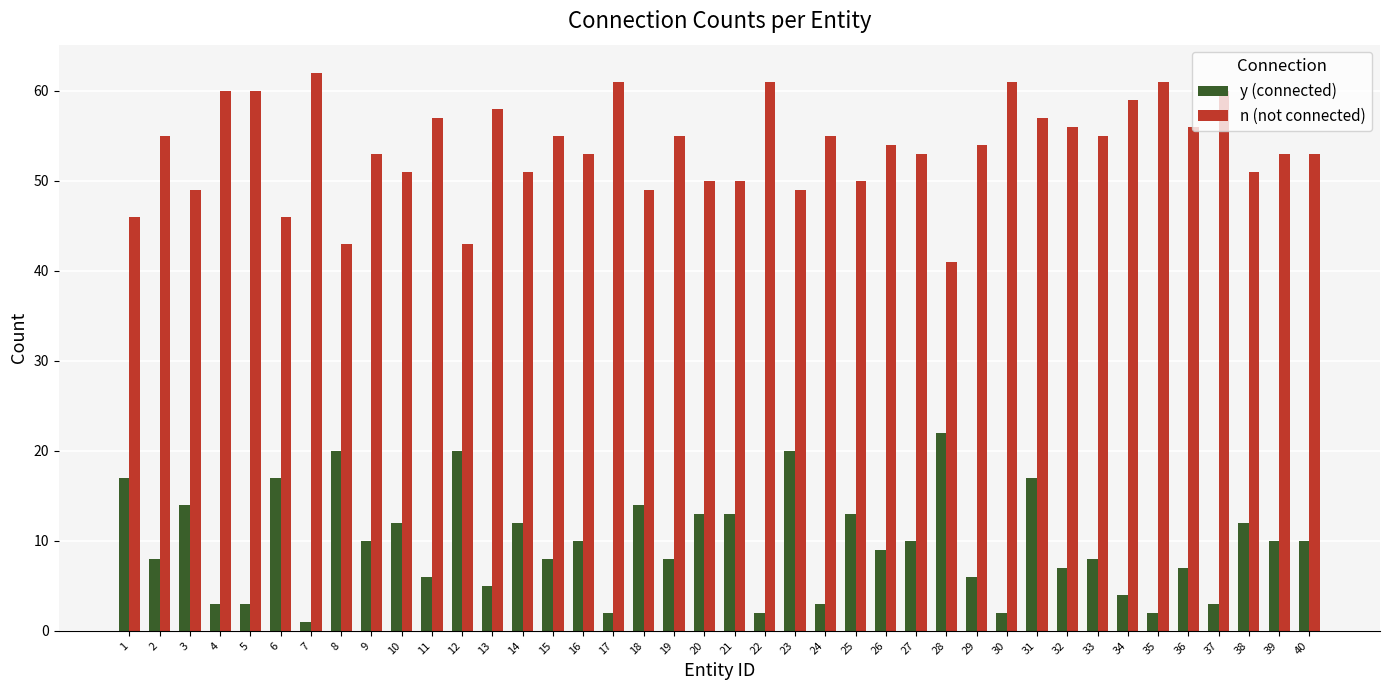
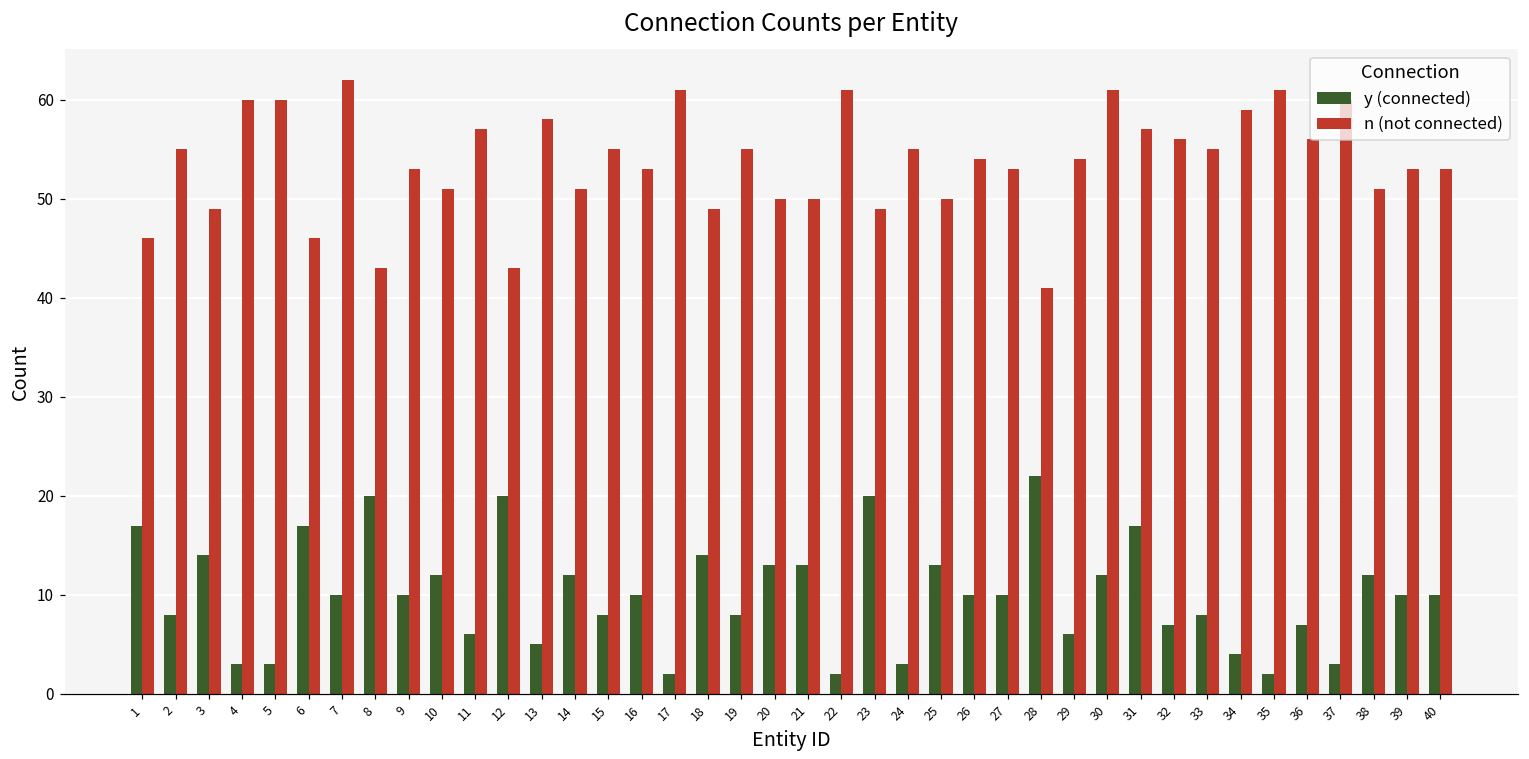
y (connected), 7: 1 -> 10
y (connected), 26: 9 -> 10
y (connected), 30: 2 -> 12
